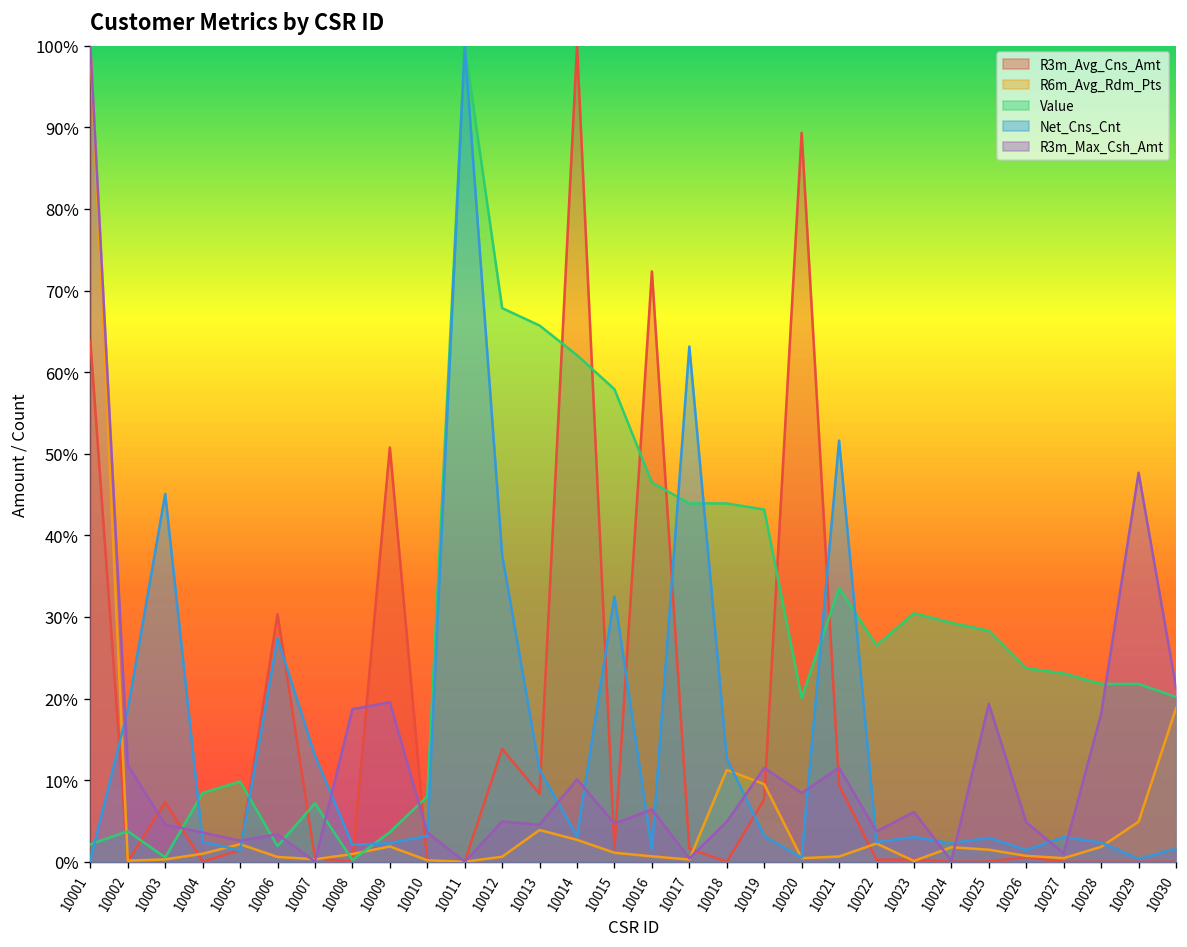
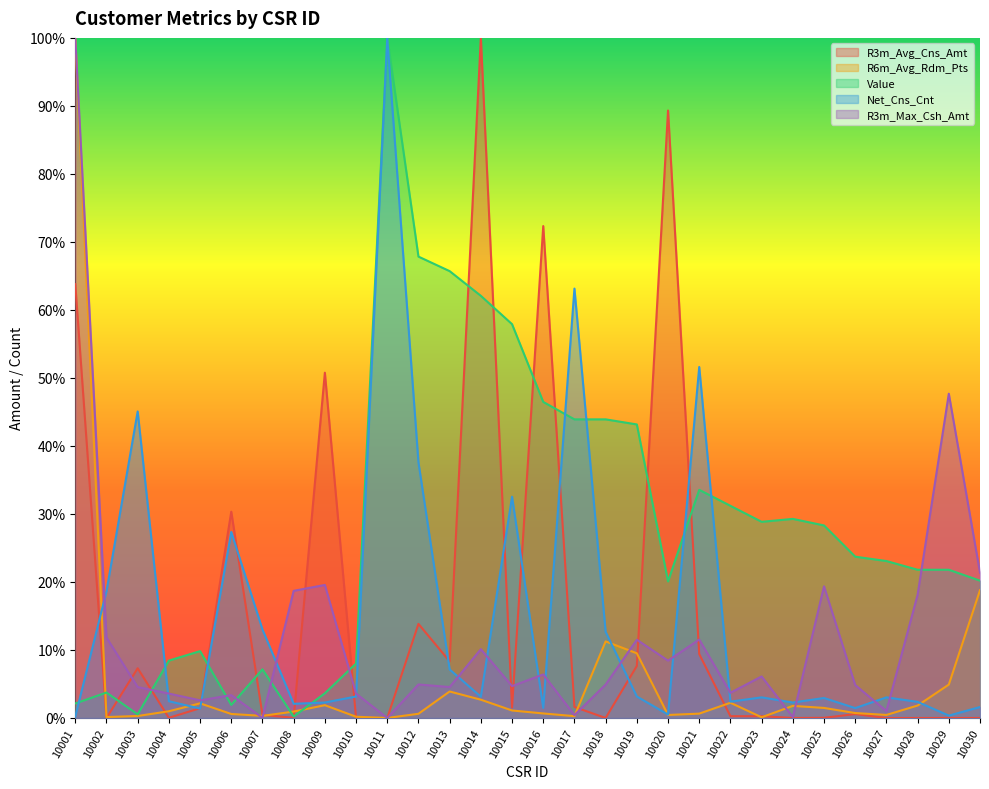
Net_Cns_Cnt, 10013: 11% -> 7%
Value, 10022: 26% -> 31%
Value, 10023: 30% -> 29%
